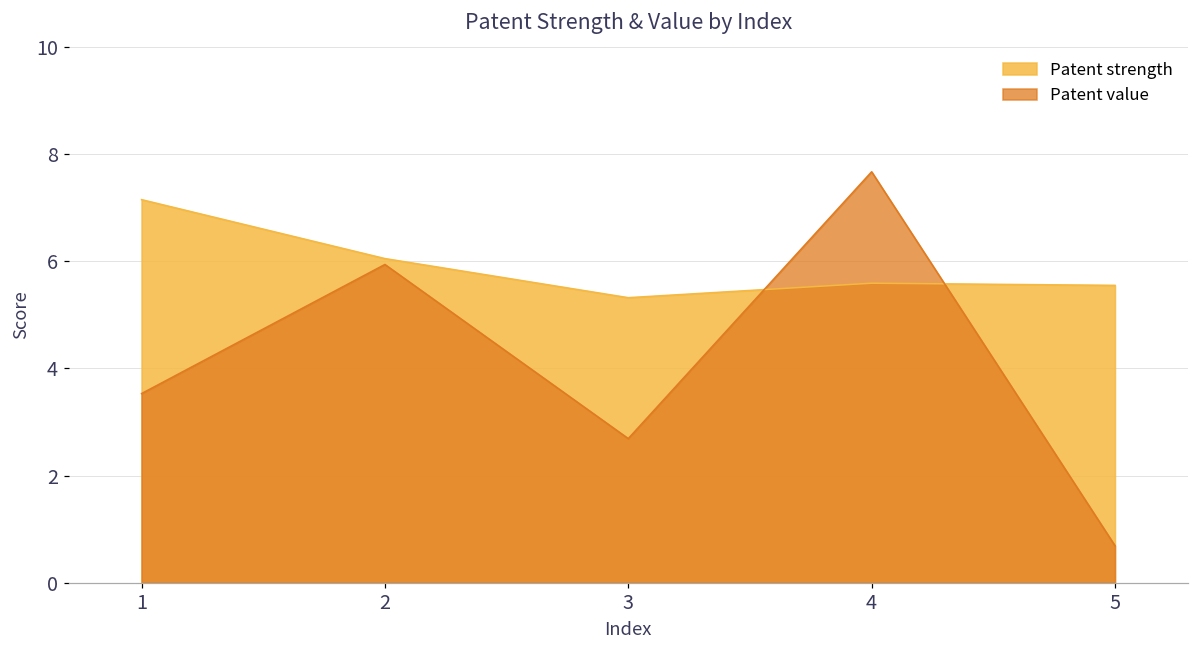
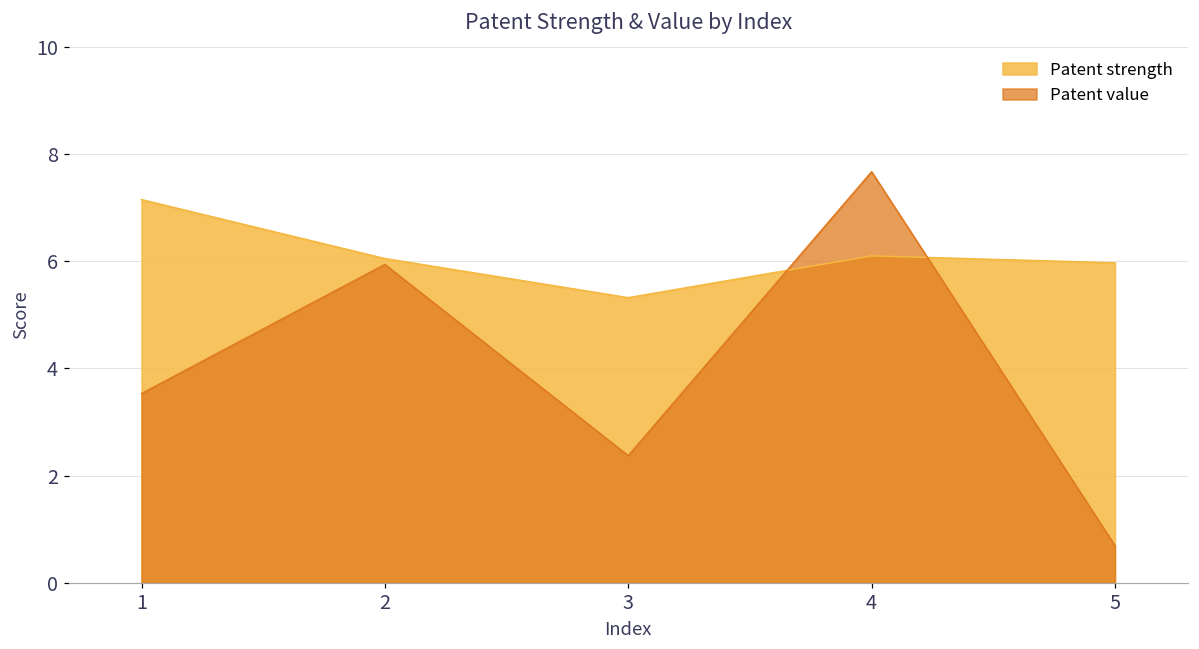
Patent value, 3: 2.7 -> 2.4
Patent strength, 4: 5.6 -> 6.1
Patent strength, 5: 5.6 -> 6.0
